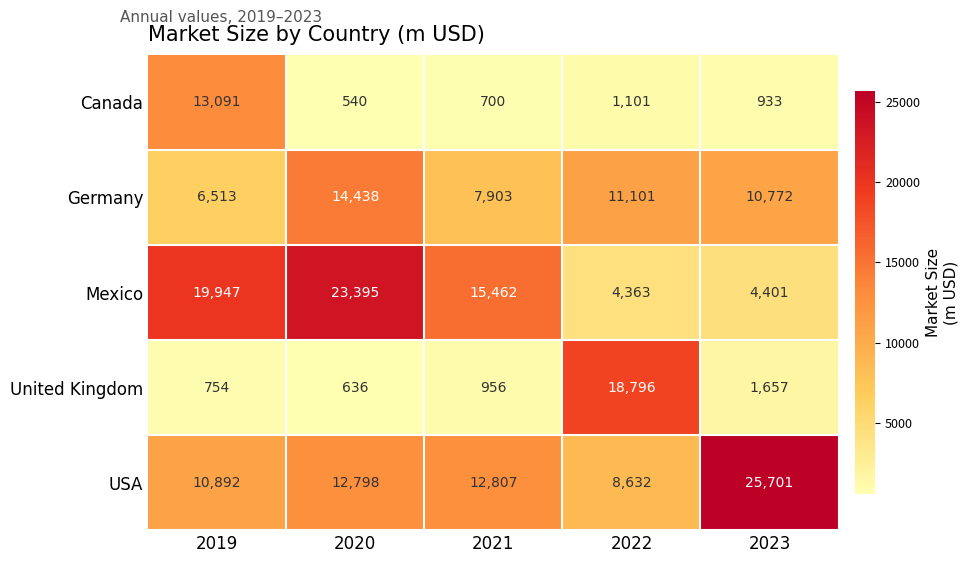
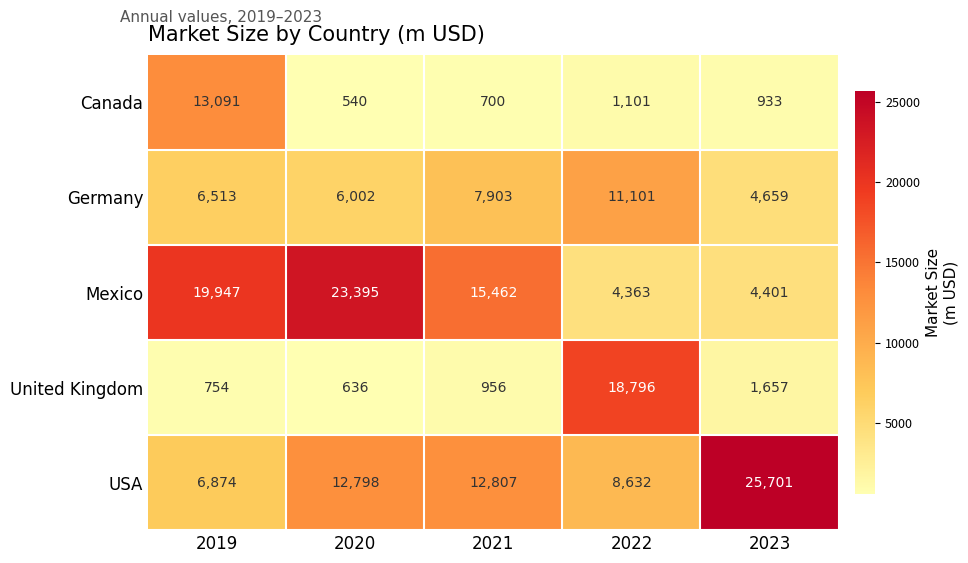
Germany, 2020: 14,438 -> 6,002
Germany, 2023: 10,772 -> 4,659
USA, 2019: 10,892 -> 6,874
